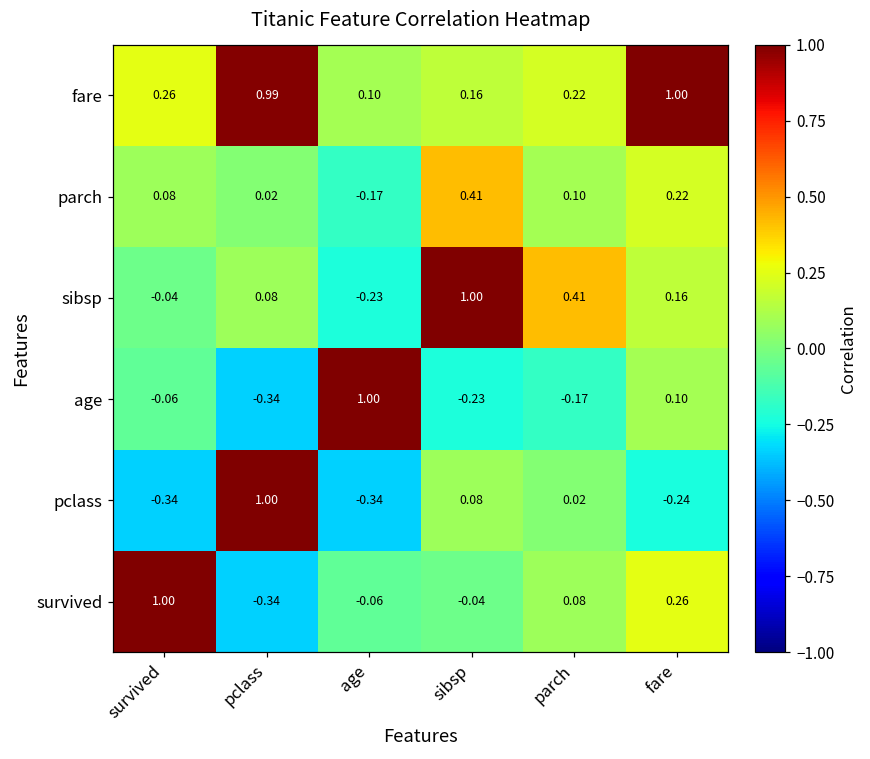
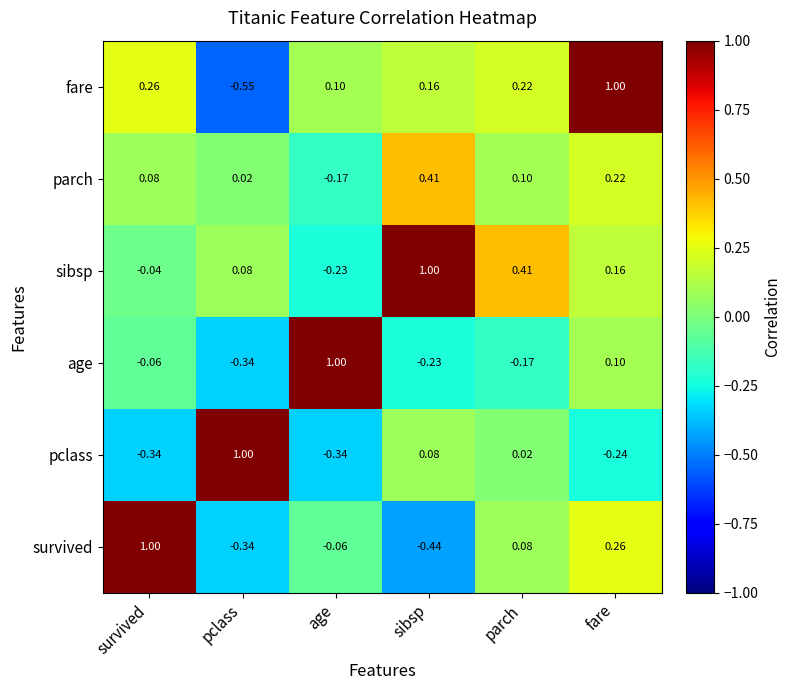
fare, pclass: 0.99 -> -0.55
survived, sibsp: -0.04 -> -0.44
